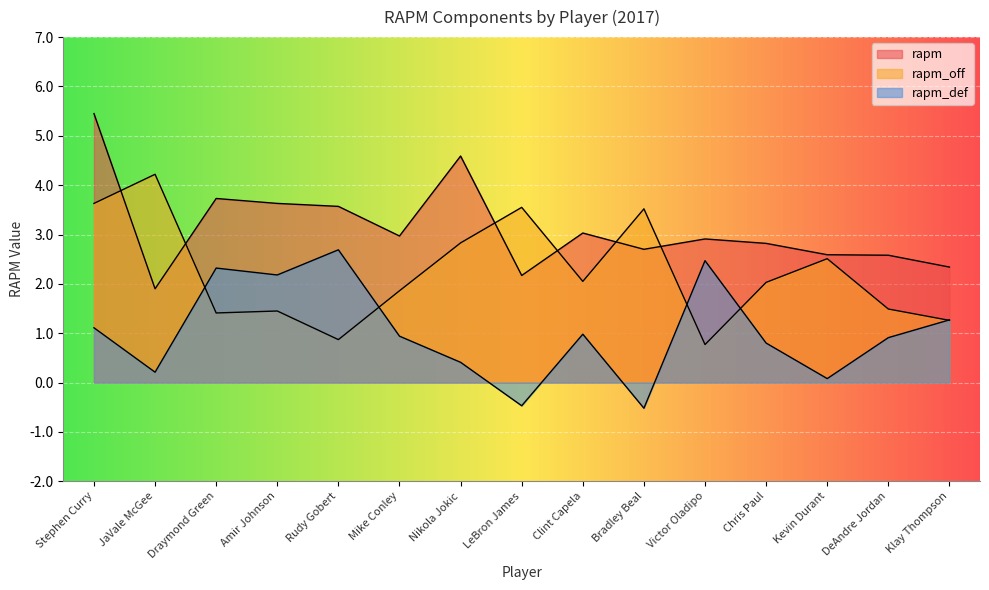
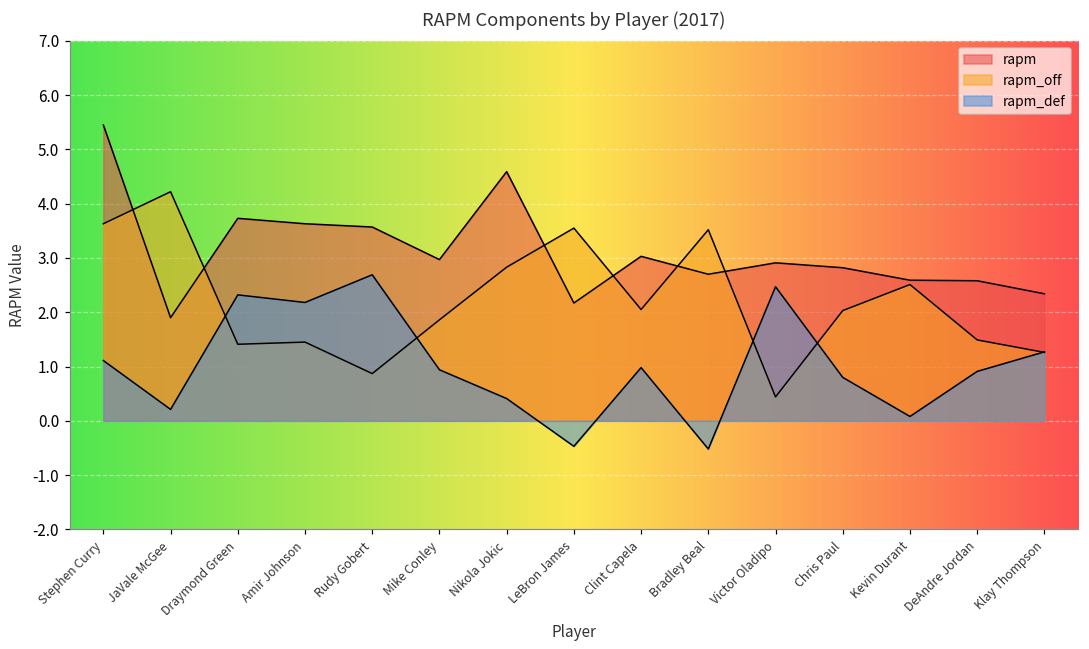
rapm_off, Victor Oladipo: 0.8 -> 0.4
